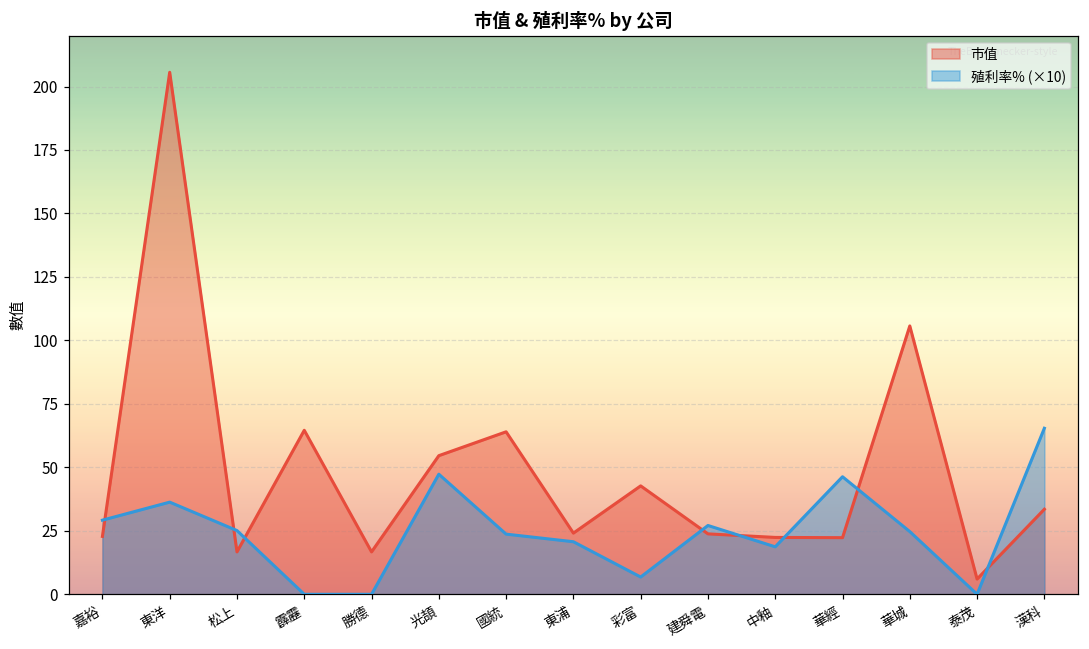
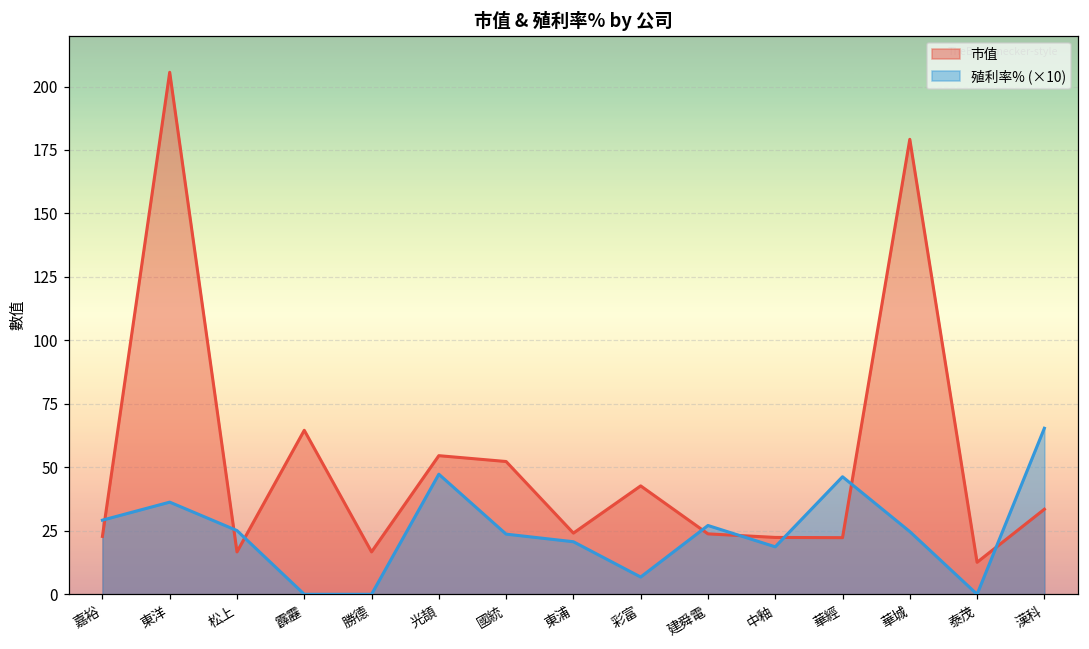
市值, 國統: 64 -> 52
市值, 華城: 106 -> 179
市值, 泰茂: 6 -> 13
